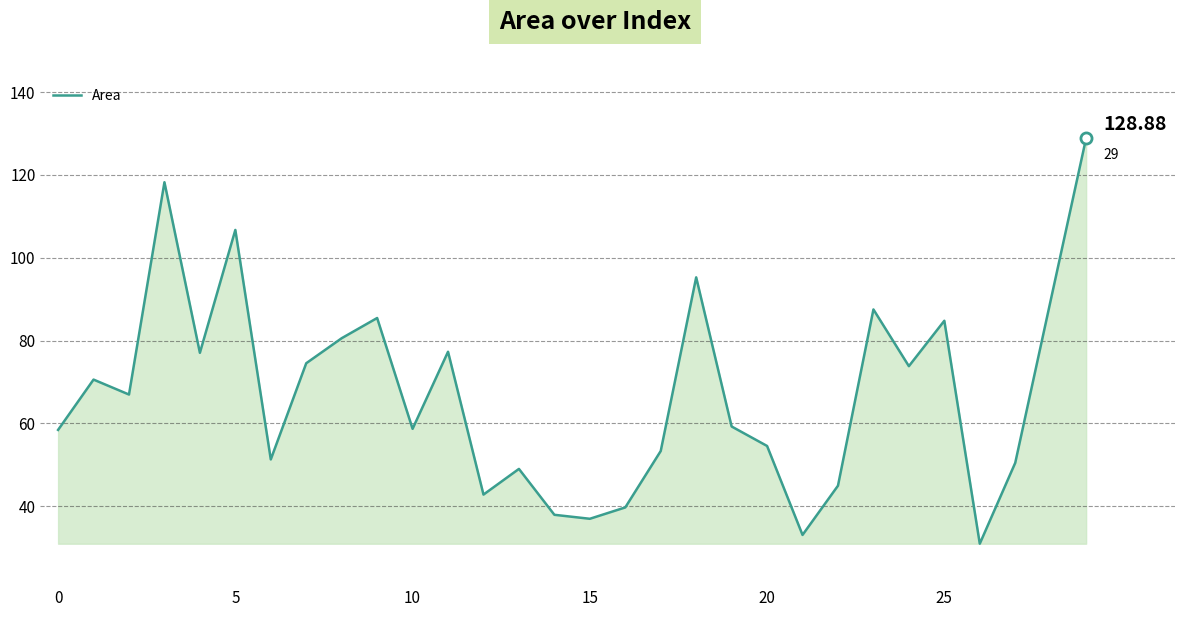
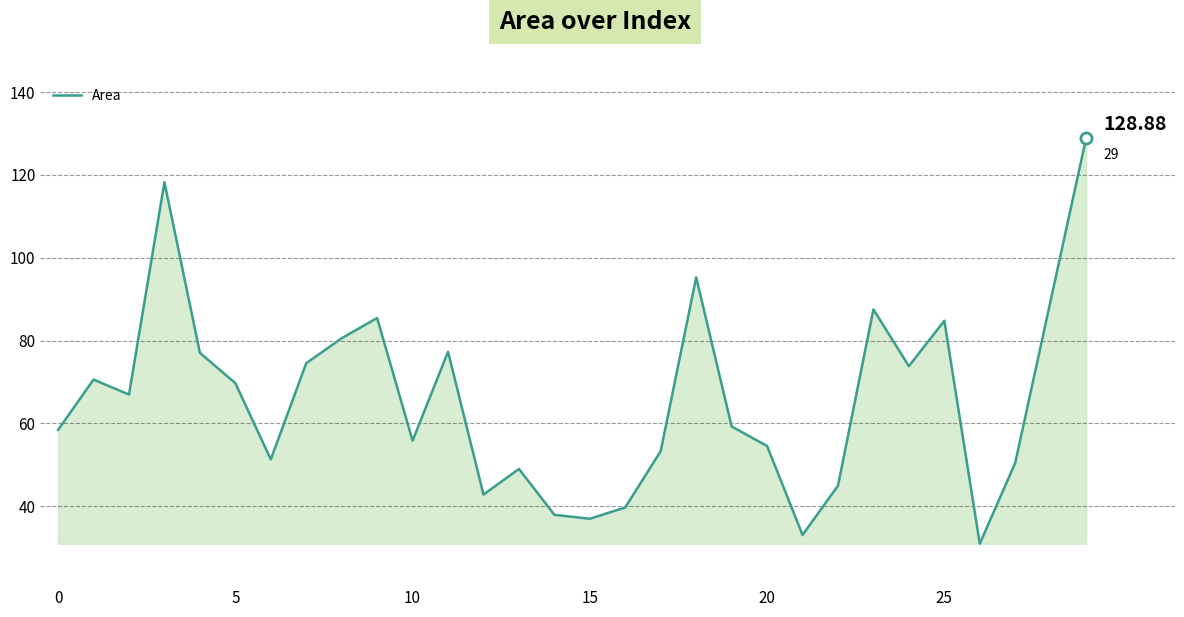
Area, 5: 107 -> 70
Area, 10: 59 -> 56
